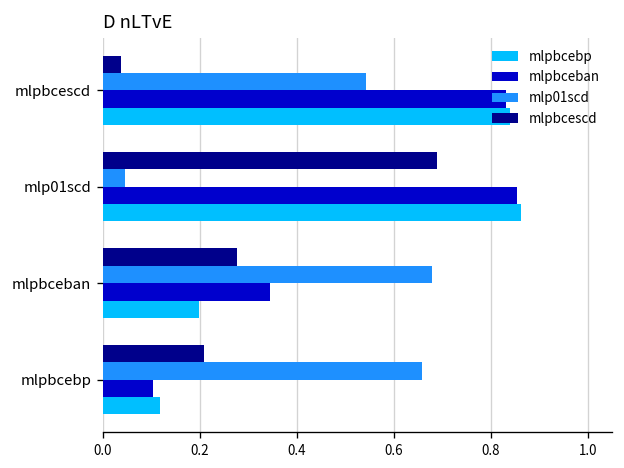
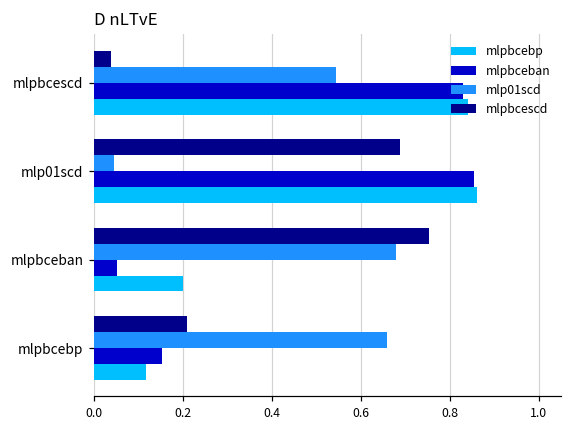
mlpbcescd, mlpbceban: 0.28 -> 0.75
mlpbceban, mlpbceban: 0.34 -> 0.05
mlpbceban, mlpbcebp: 0.10 -> 0.15
